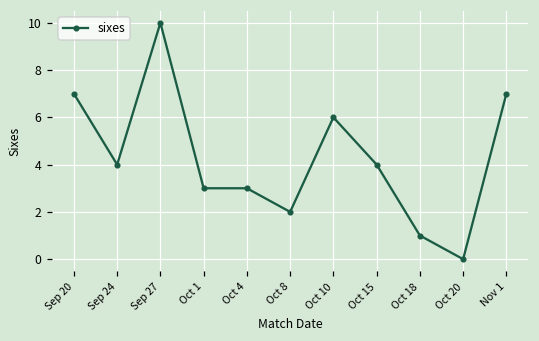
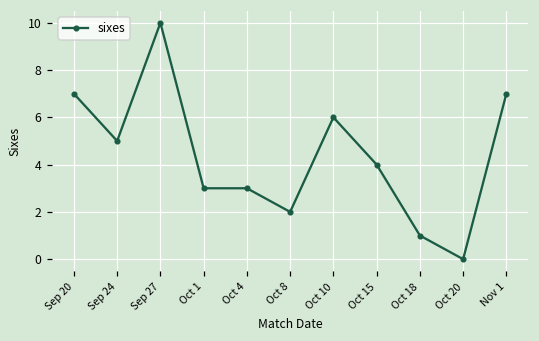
Sep 24: 4 -> 5
